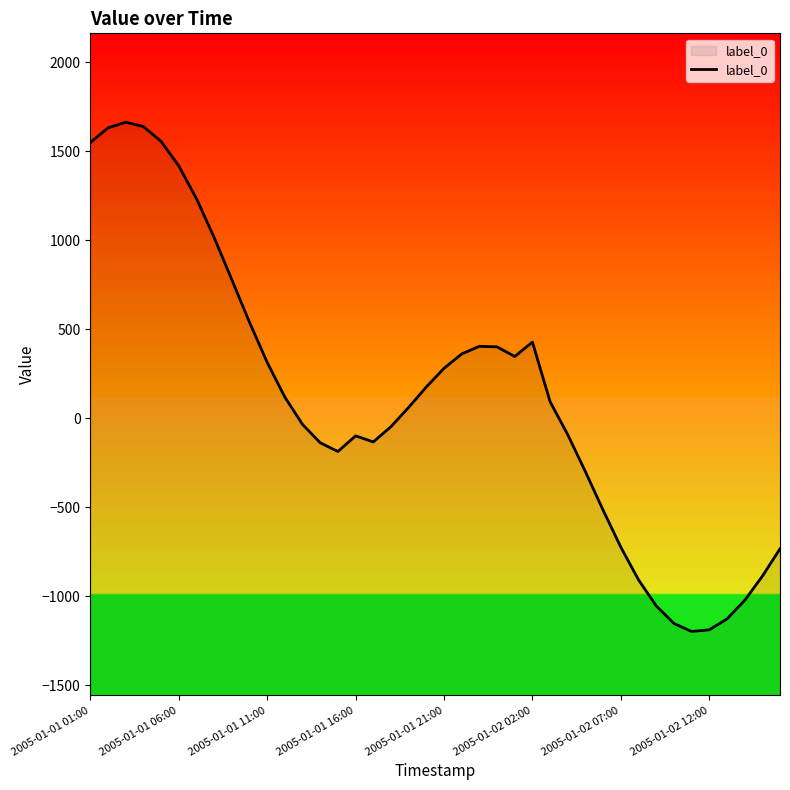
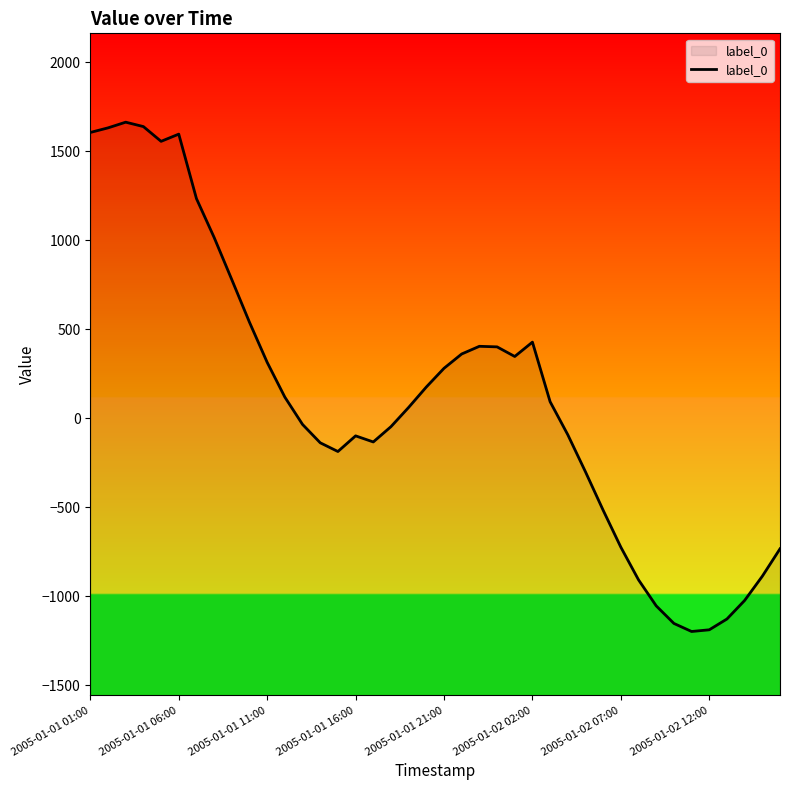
2005-01-01 01:00: 1550 -> 1610
2005-01-01 06:00: 1420 -> 1600
